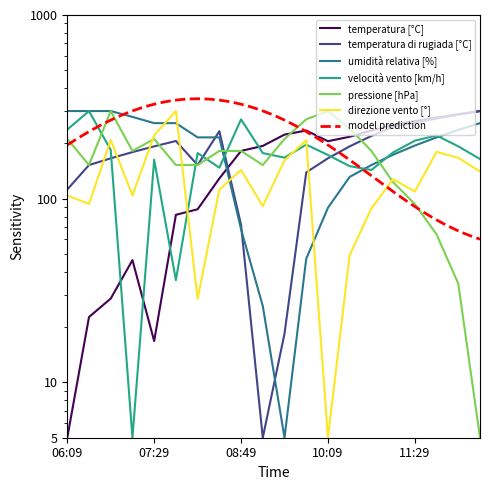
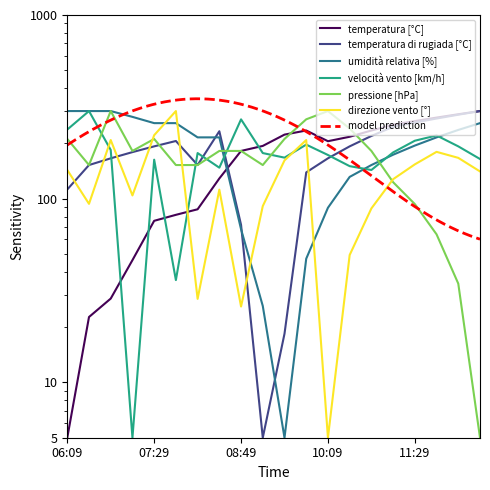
direzione vento [°], 06:09: 100 -> 140
temperatura [°C], 07:29: 17 -> 76
direzione vento [°], 08:49: 140 -> 26
direzione vento [°], 11:29: 110 -> 150
